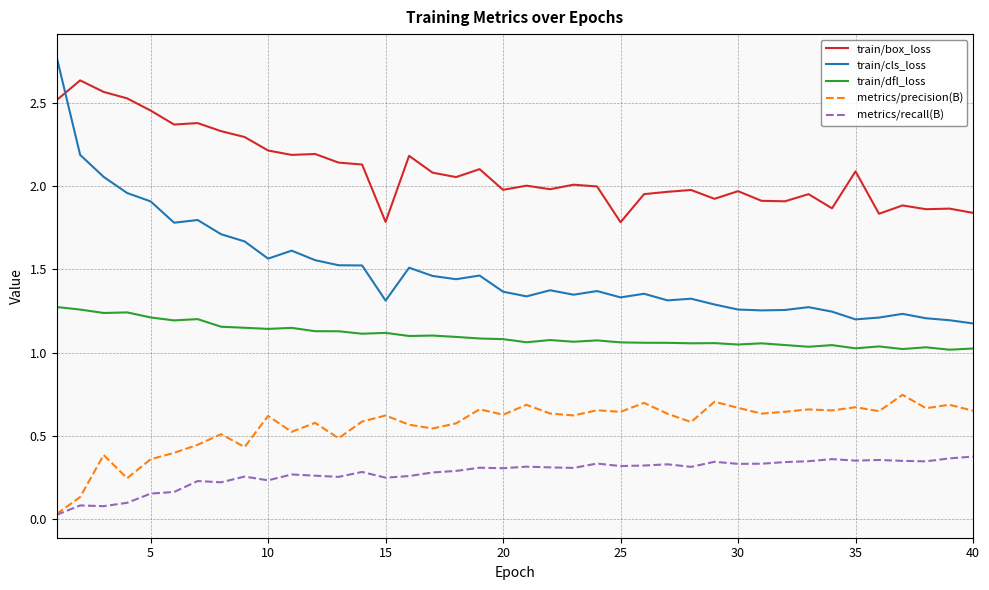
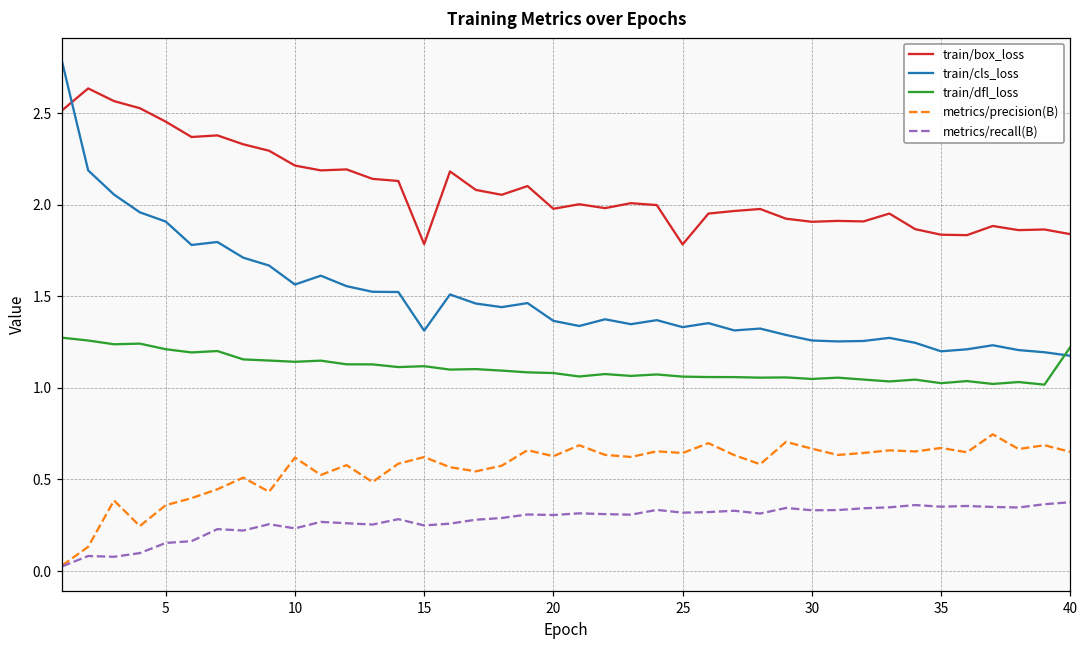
train/box_loss, 30: 1.97 -> 1.91
train/box_loss, 35: 2.09 -> 1.84
train/dfl_loss, 40: 1.02 -> 1.22
